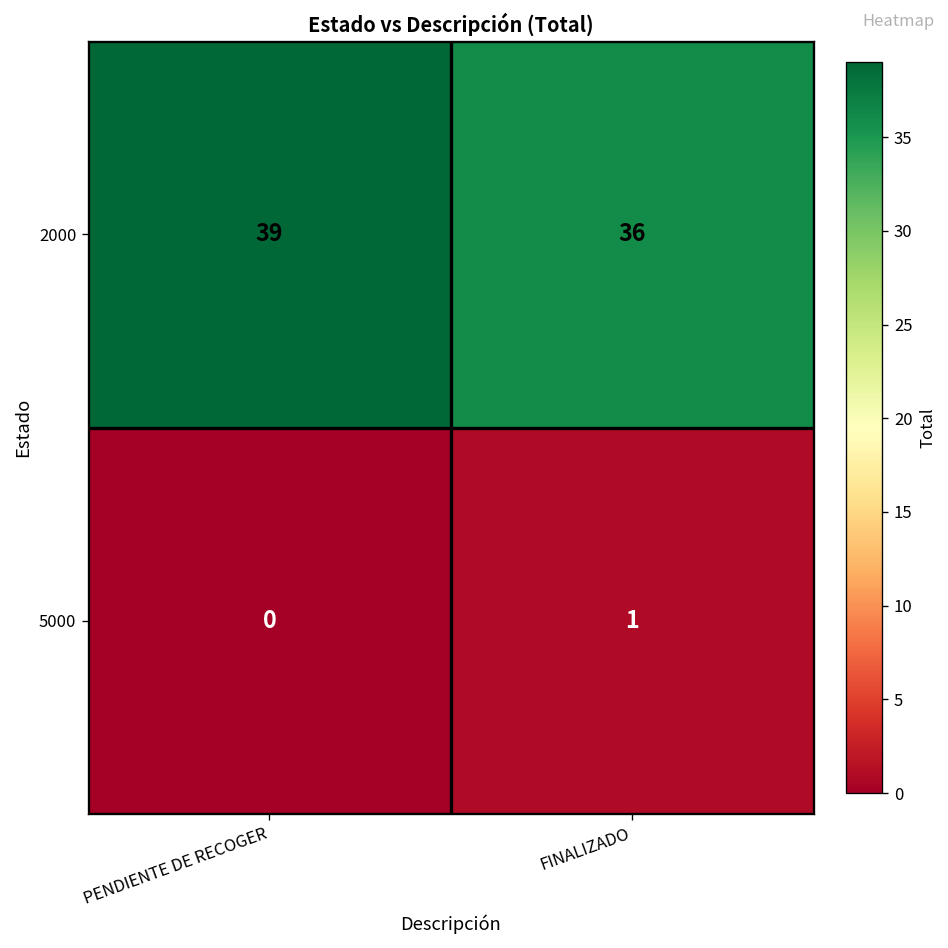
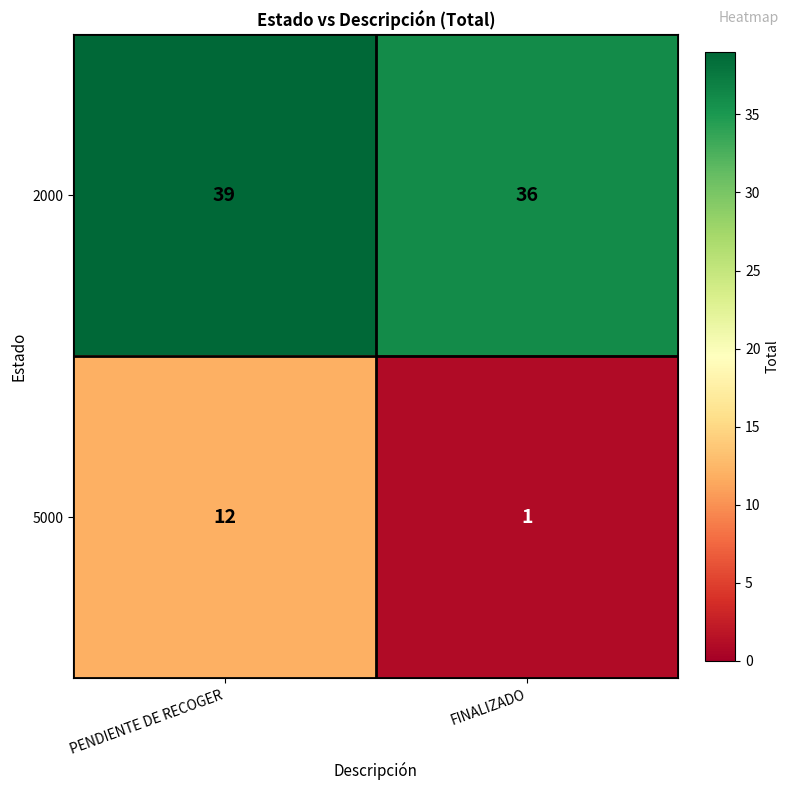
5000, PENDIENTE DE RECOGER: 0 -> 12
